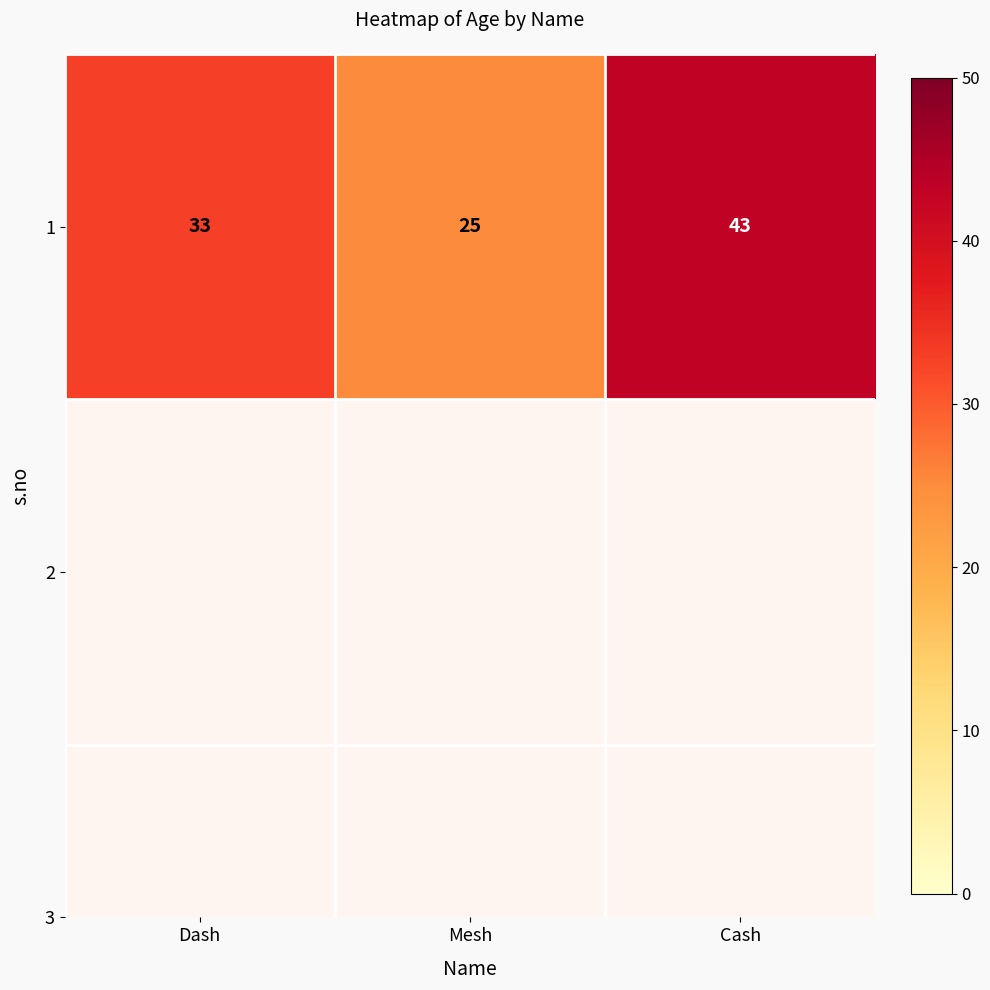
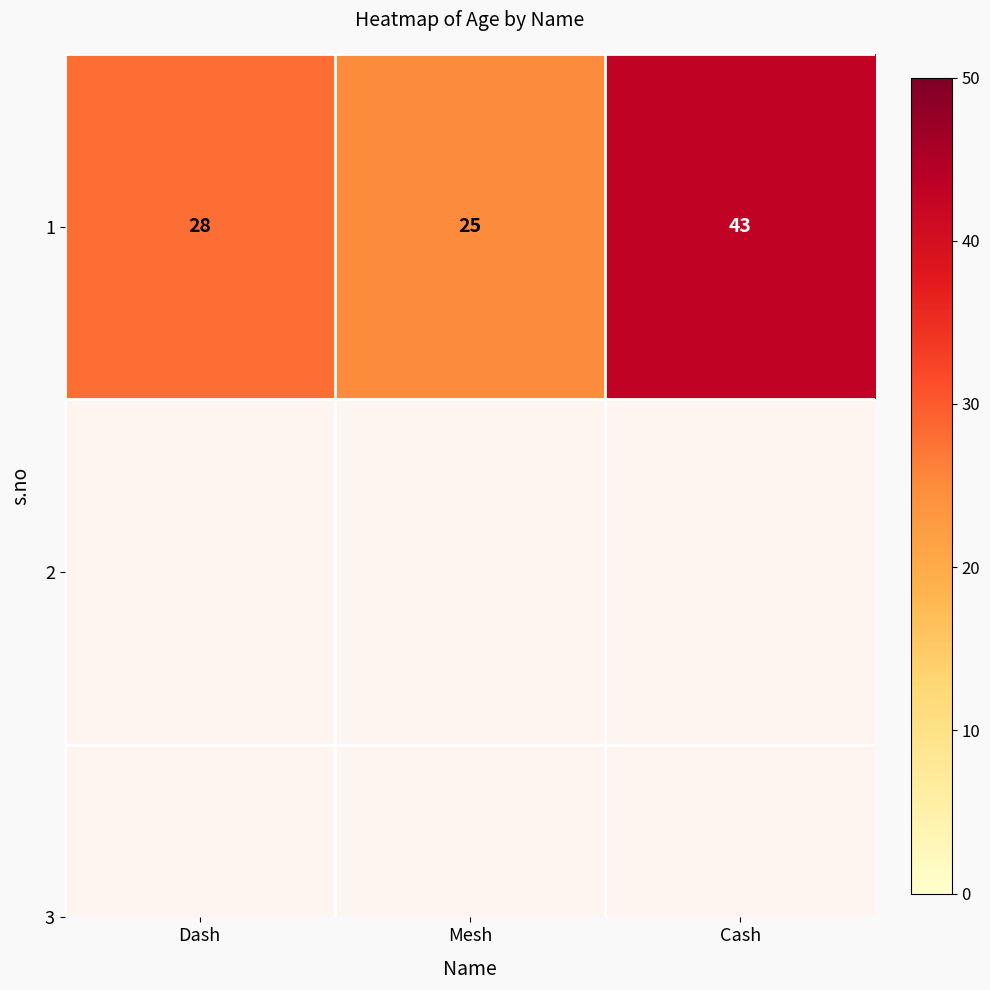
1, Dash: 33 -> 28
